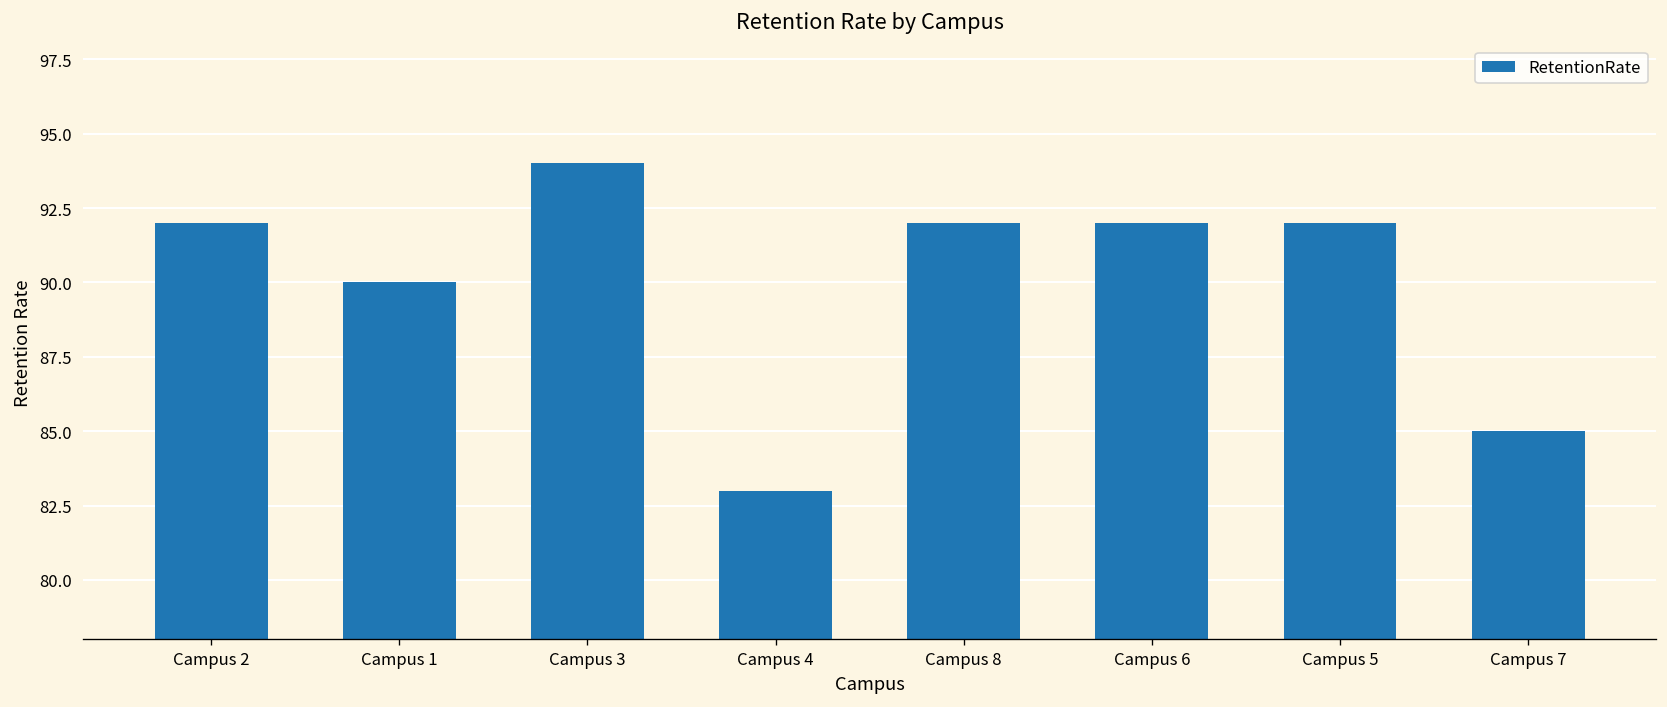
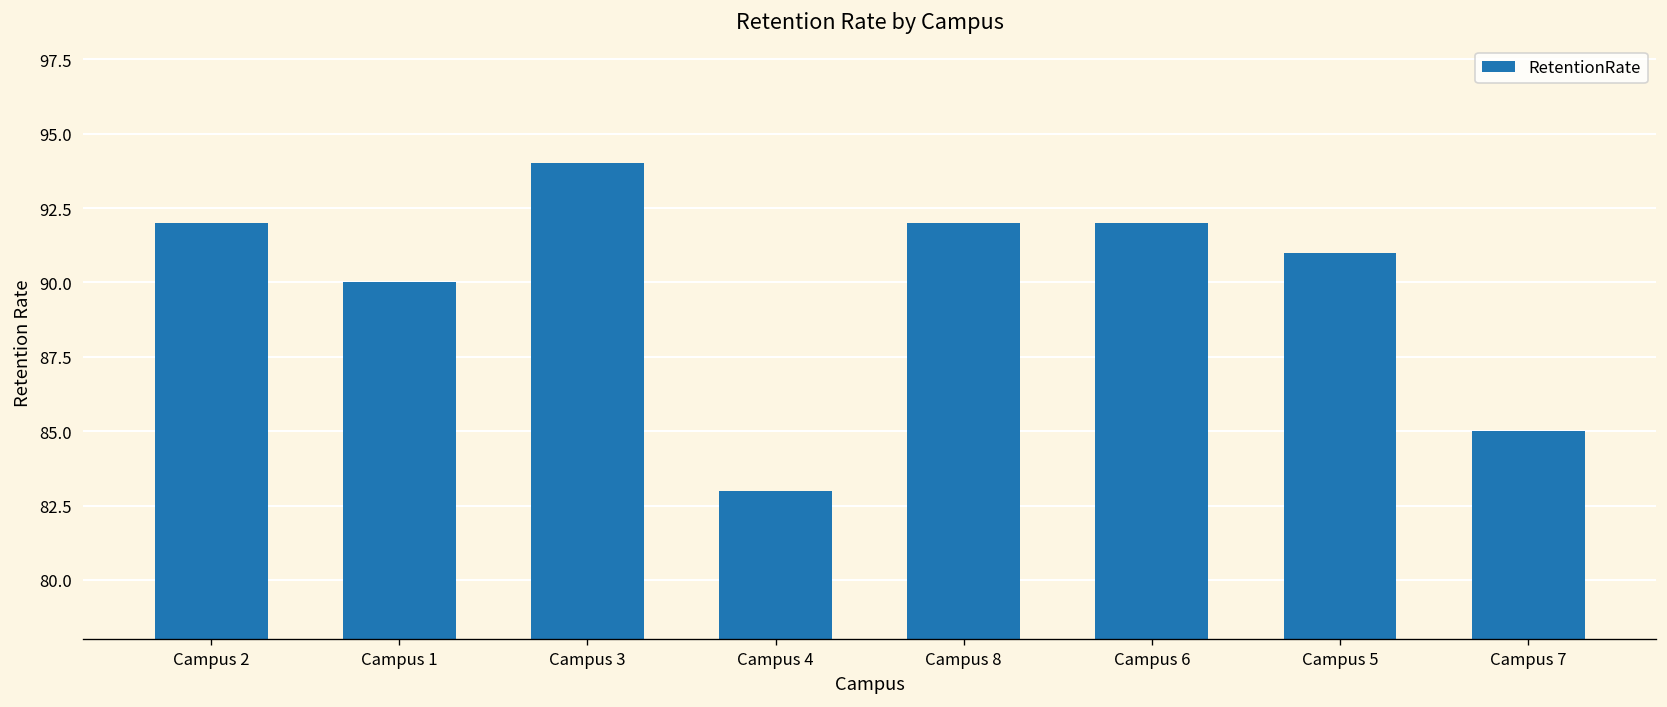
Campus 5: 92 -> 91
